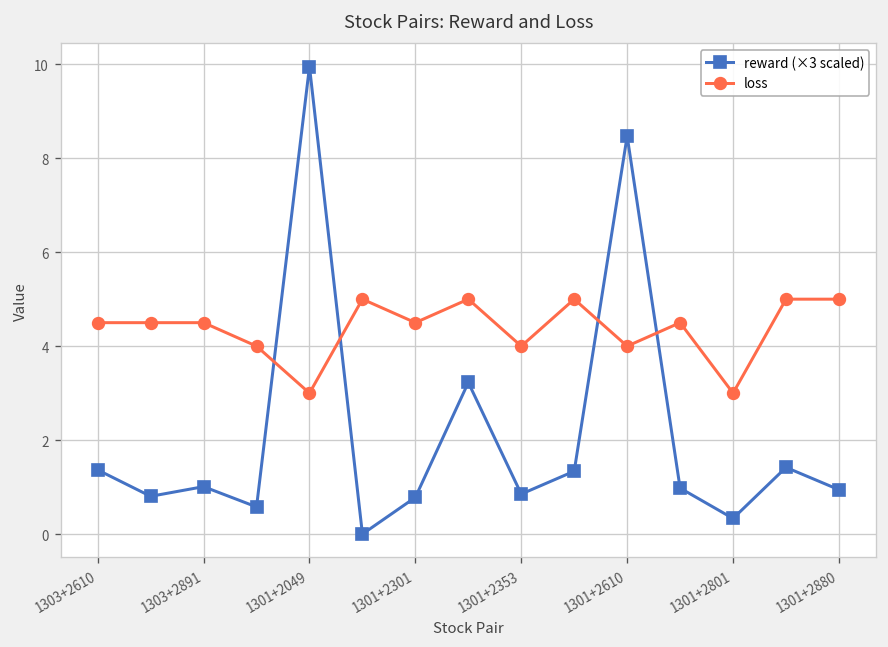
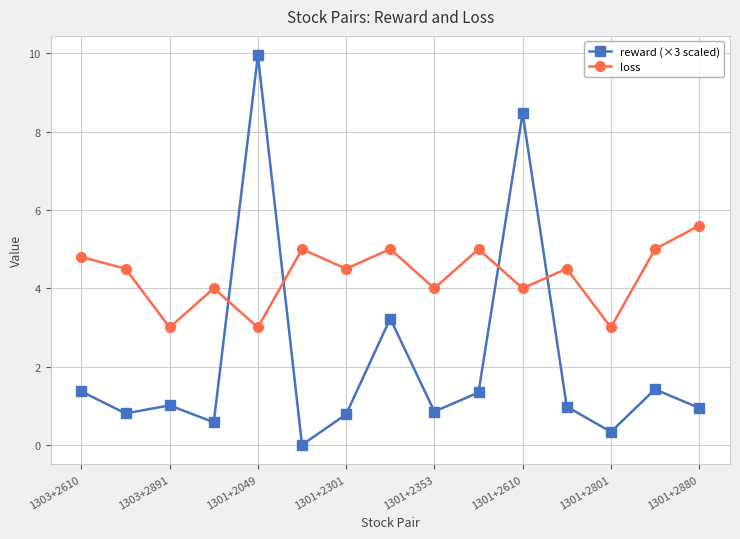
loss, 1303+2610: 4.5 -> 4.8
loss, 1303+2891: 4.5 -> 3.0
loss, 1301+2880: 5.0 -> 5.6
